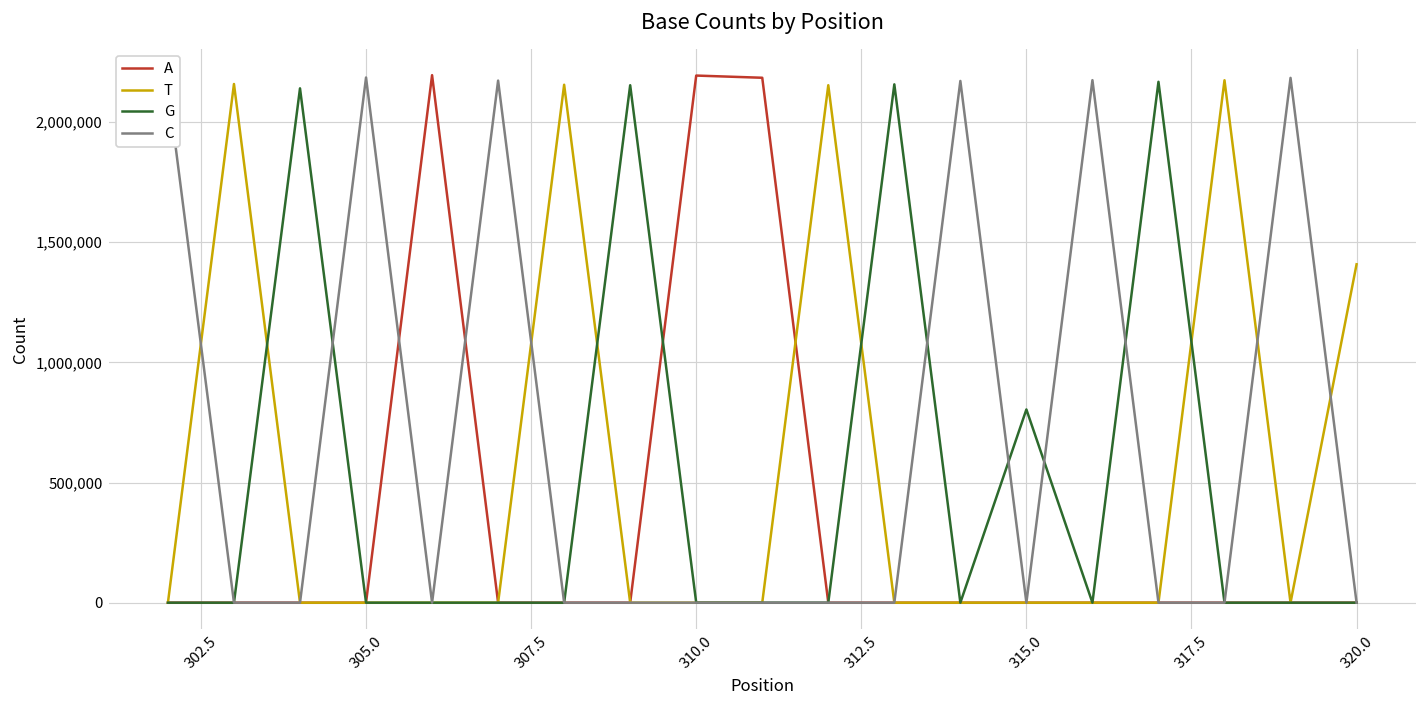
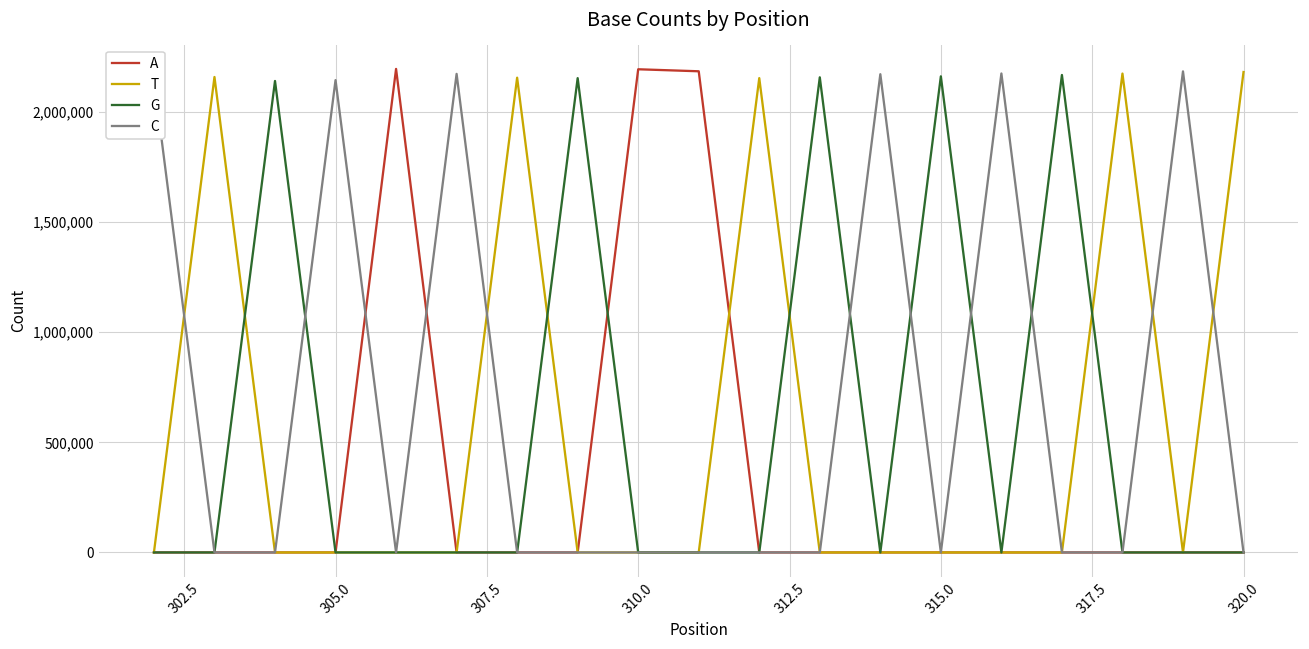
C, 305.0: 2,190,000 -> 2,140,000
G, 315.0: 800,000 -> 2,160,000
T, 320.0: 1,410,000 -> 2,180,000
